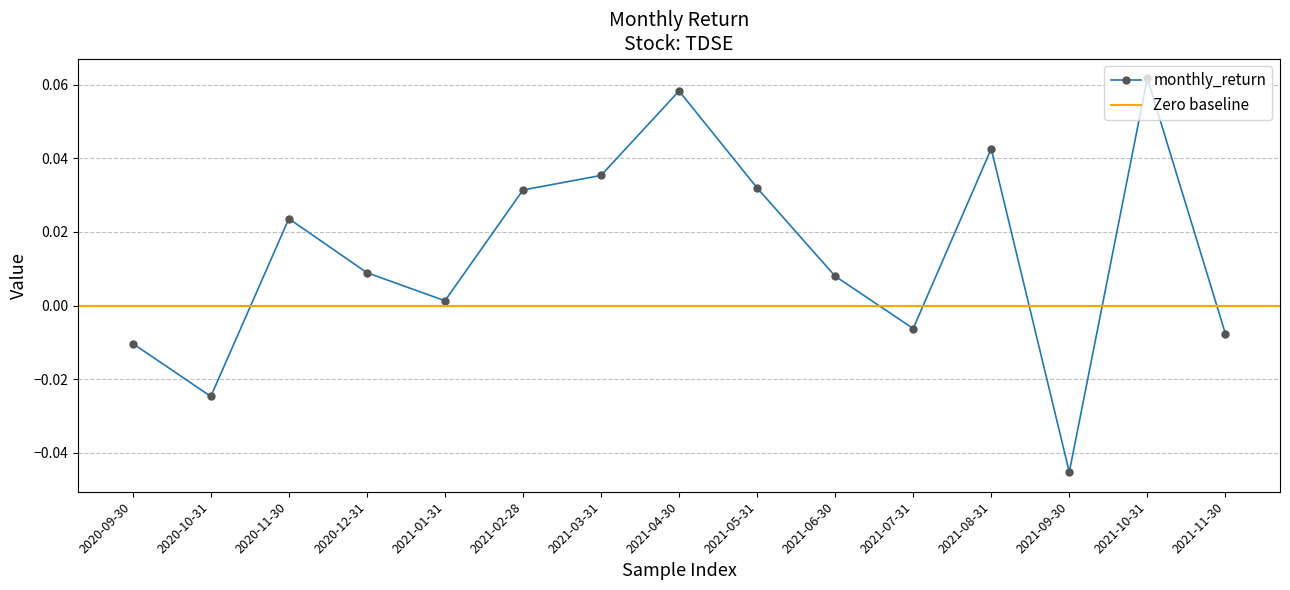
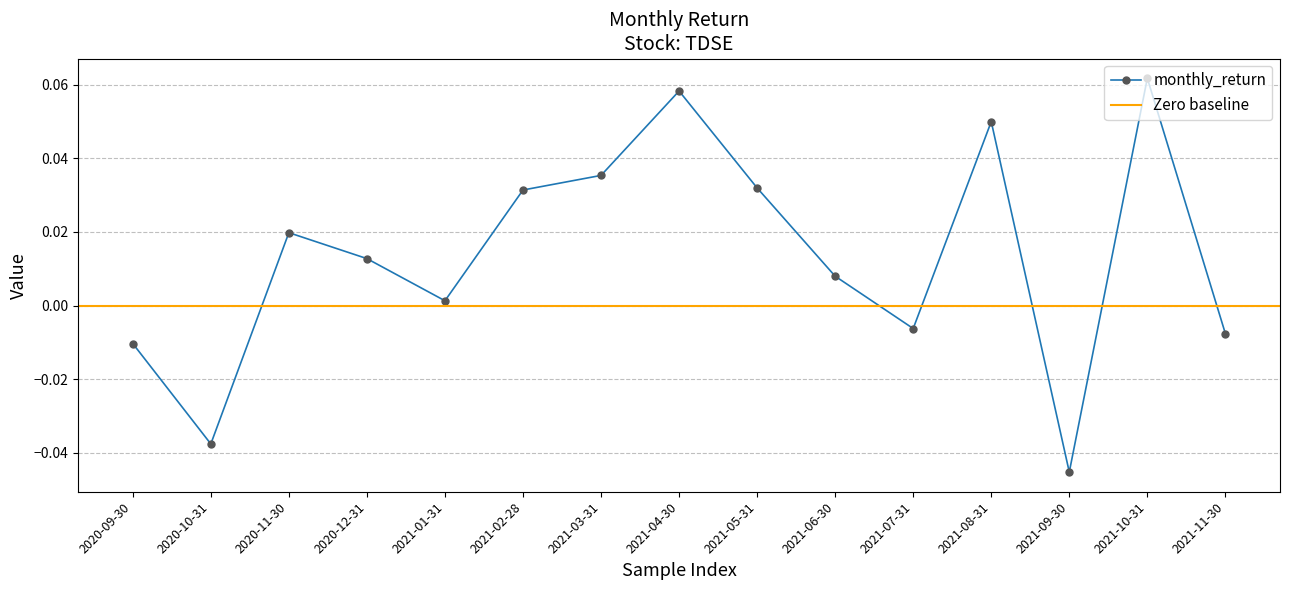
2020-10-31: -0.025 -> -0.038
2020-11-30: 0.024 -> 0.020
2020-12-31: 0.009 -> 0.013
2021-08-31: 0.043 -> 0.050
